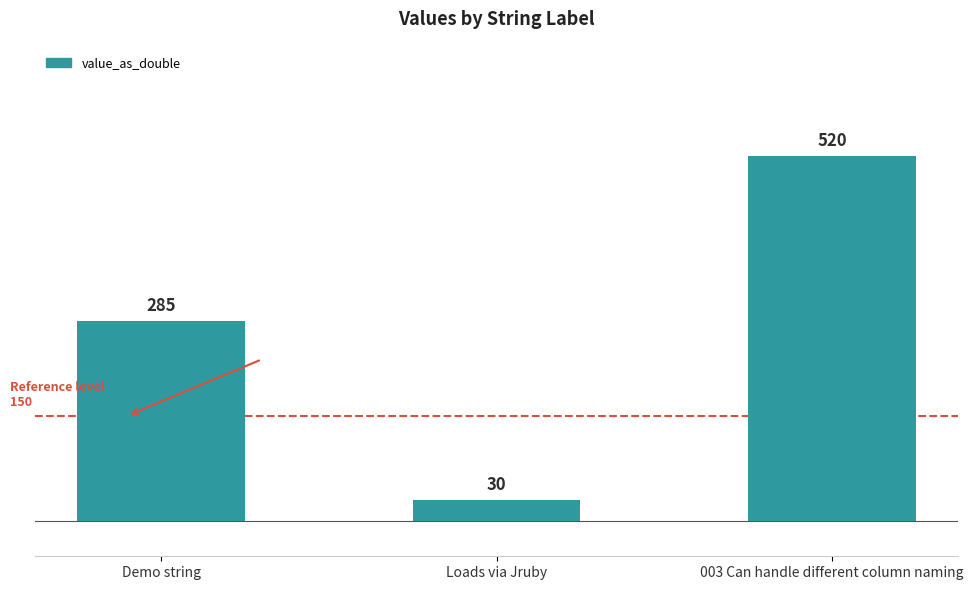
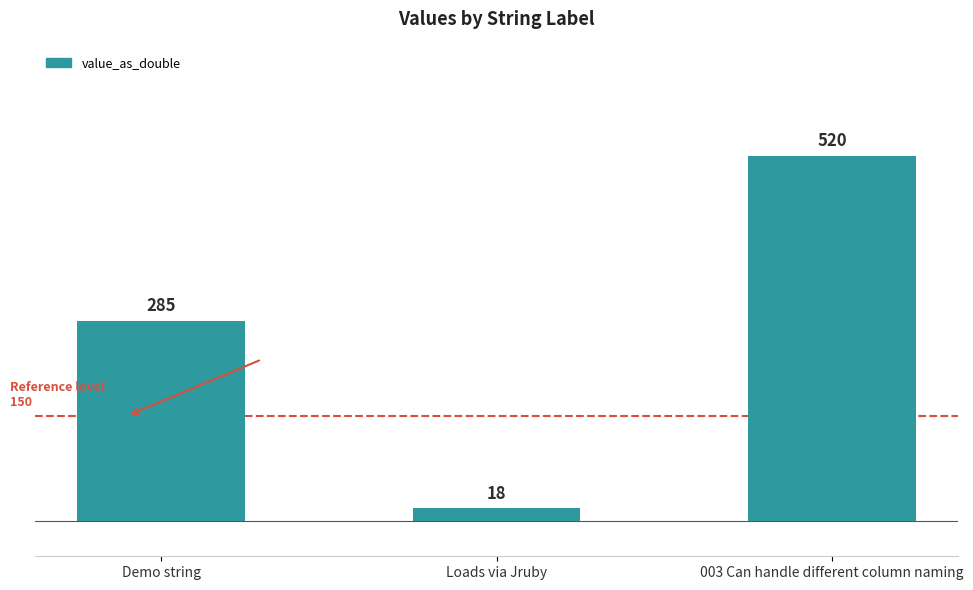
Loads via Jruby: 30 -> 18
